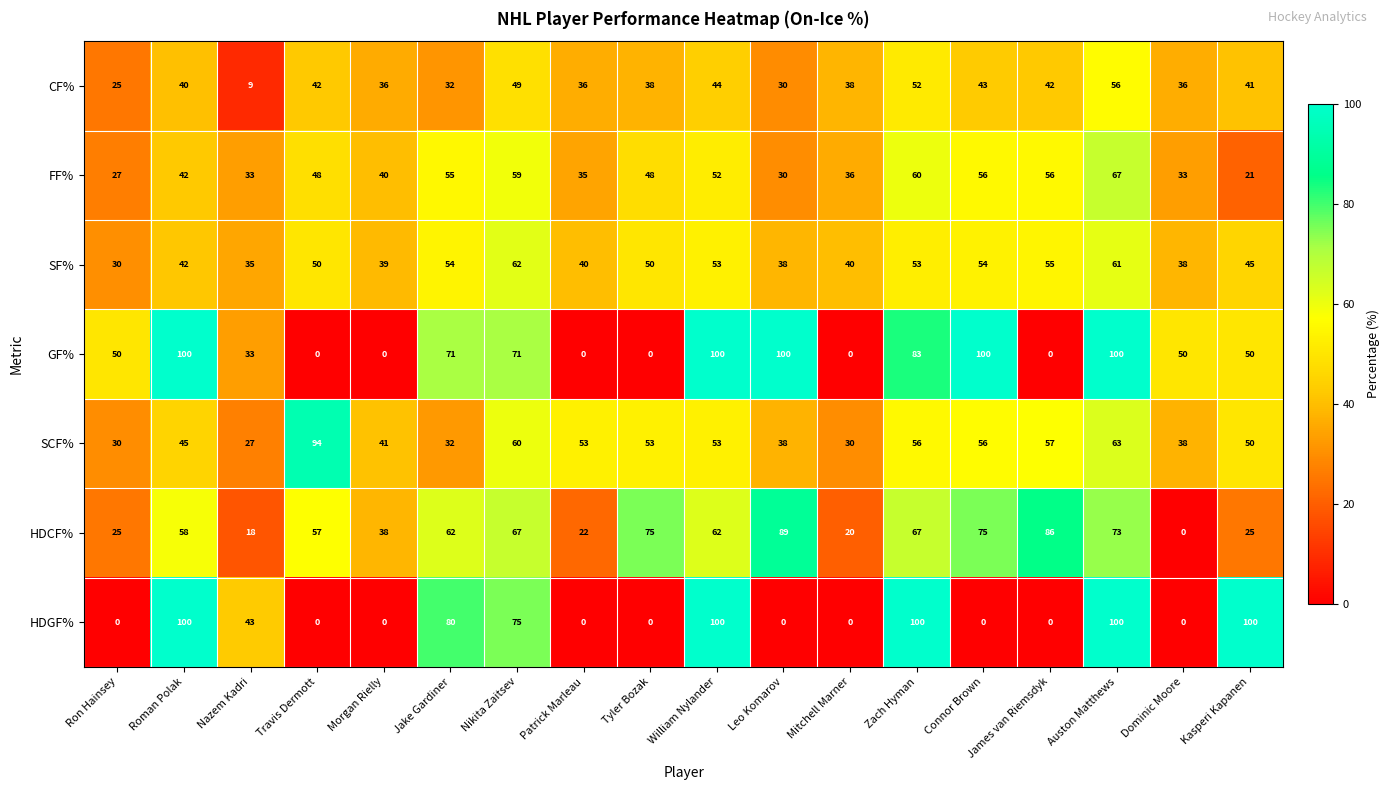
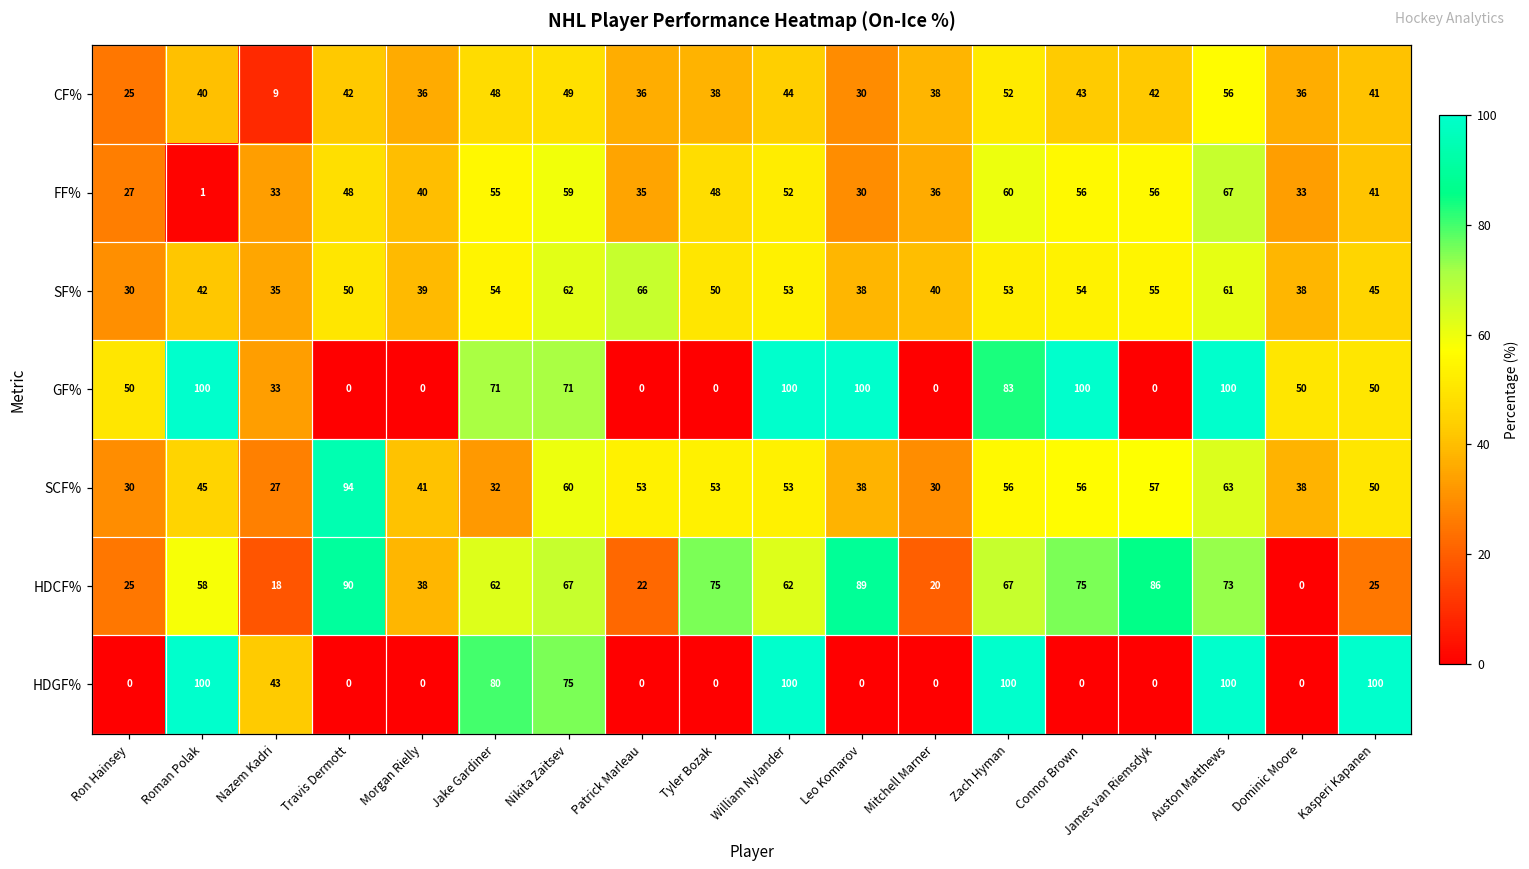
CF%, Jake Gardiner: 32 -> 48
FF%, Roman Polak: 42 -> 1
FF%, Kasperi Kapanen: 21 -> 41
SF%, Patrick Marleau: 40 -> 66
HDCF%, Travis Dermott: 57 -> 90
